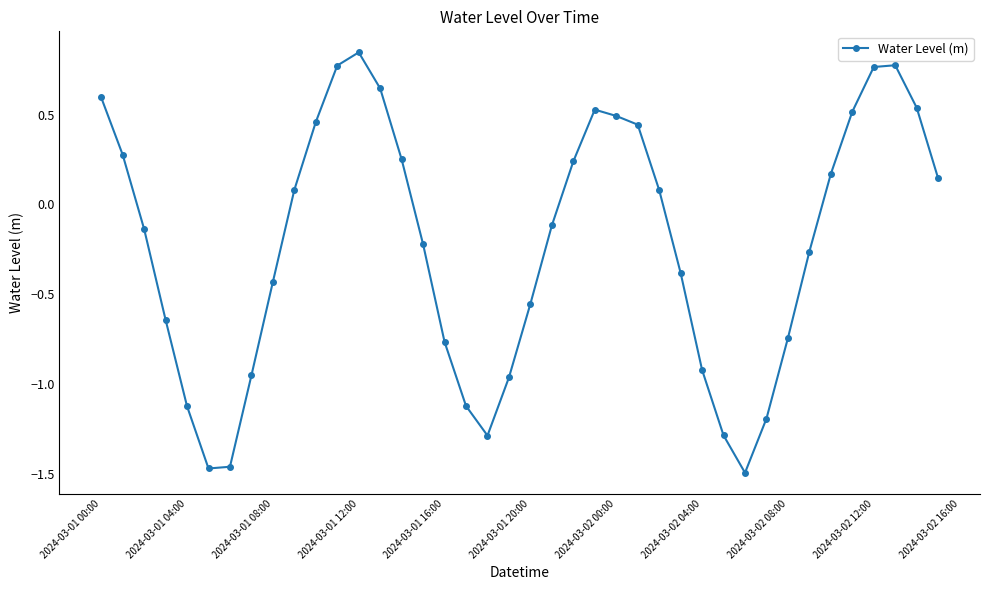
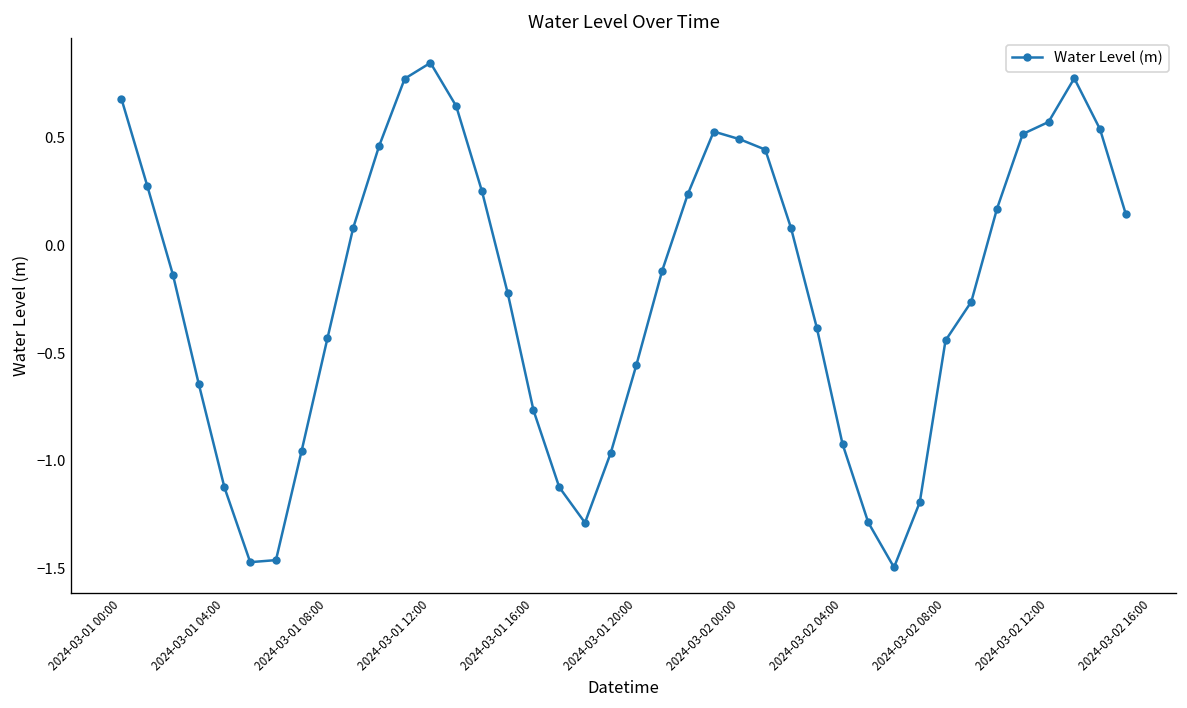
2024-03-01 00:00: 0.60 -> 0.68
2024-03-02 08:00: -0.74 -> -0.44
2024-03-02 12:00: 0.77 -> 0.57
